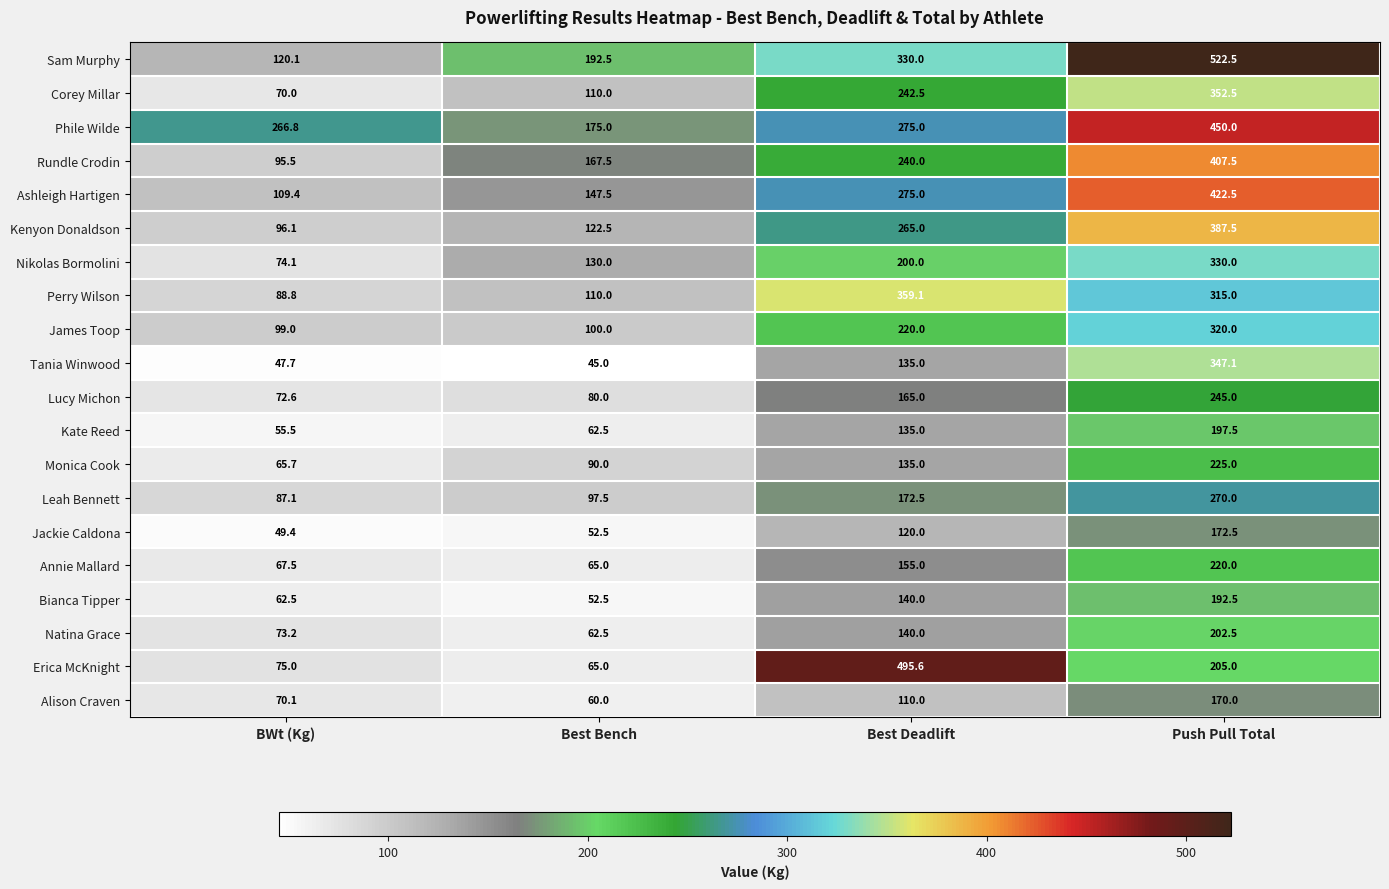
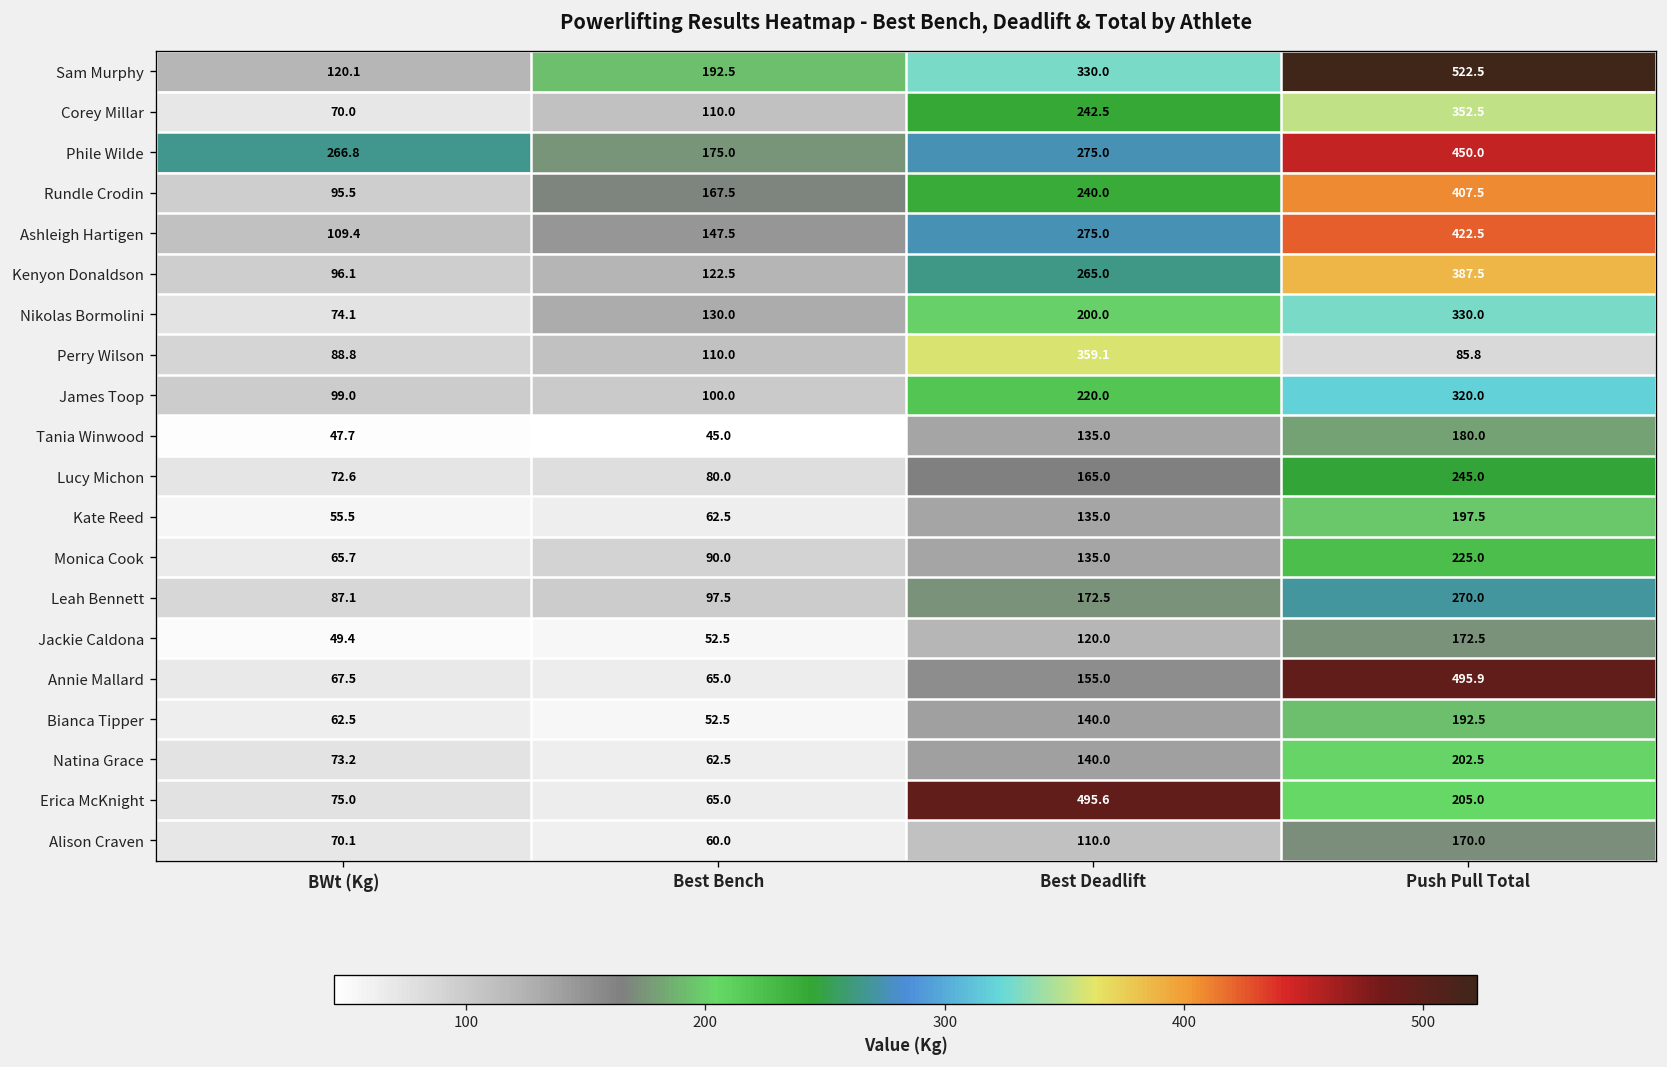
Perry Wilson, Push Pull Total: 315.0 -> 85.8
Tania Winwood, Push Pull Total: 347.1 -> 180.0
Annie Mallard, Push Pull Total: 220.0 -> 495.9
